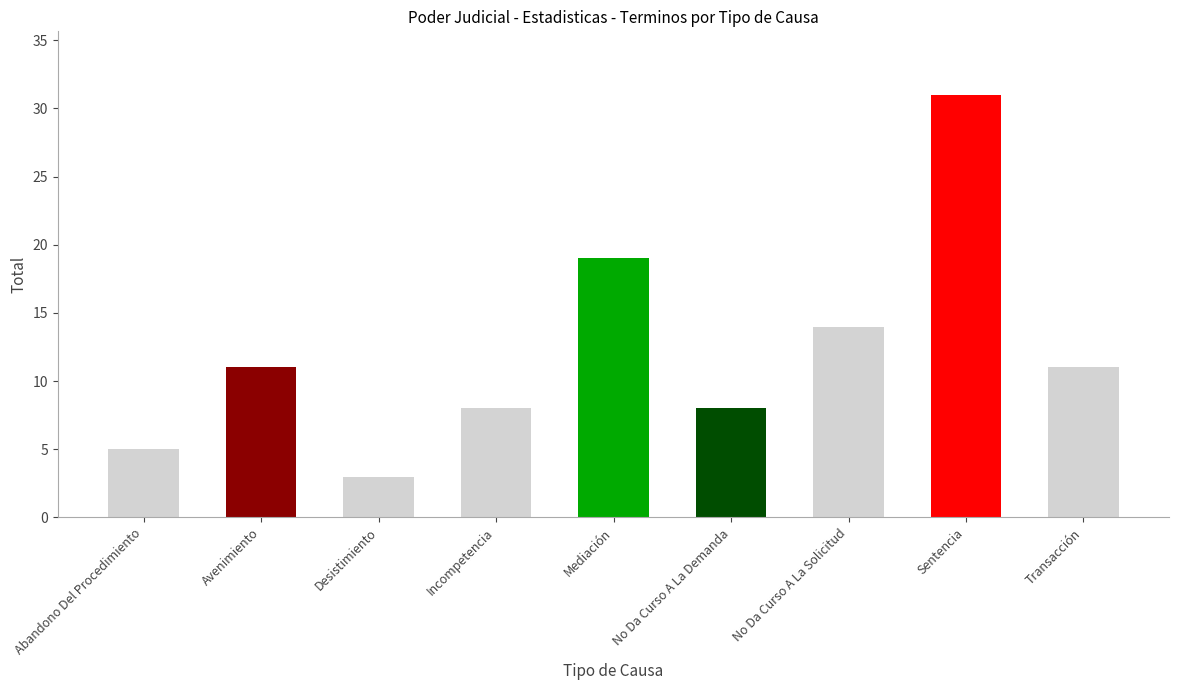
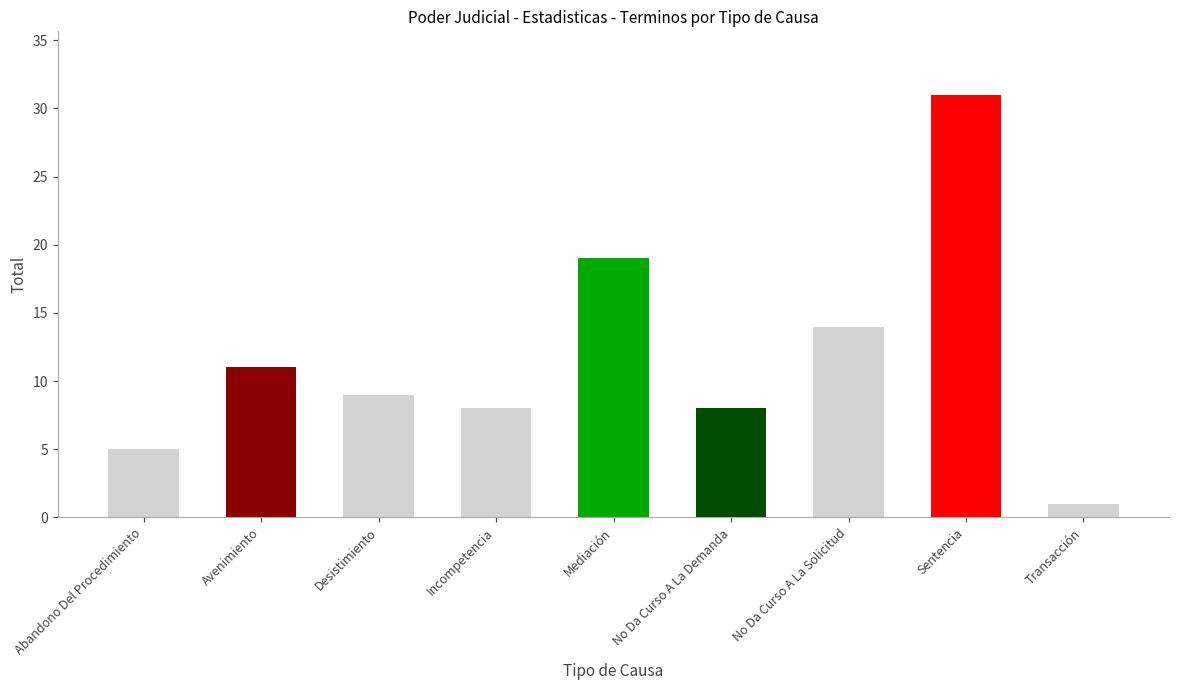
Desistimiento: 3 -> 9
Transacción: 11 -> 1
